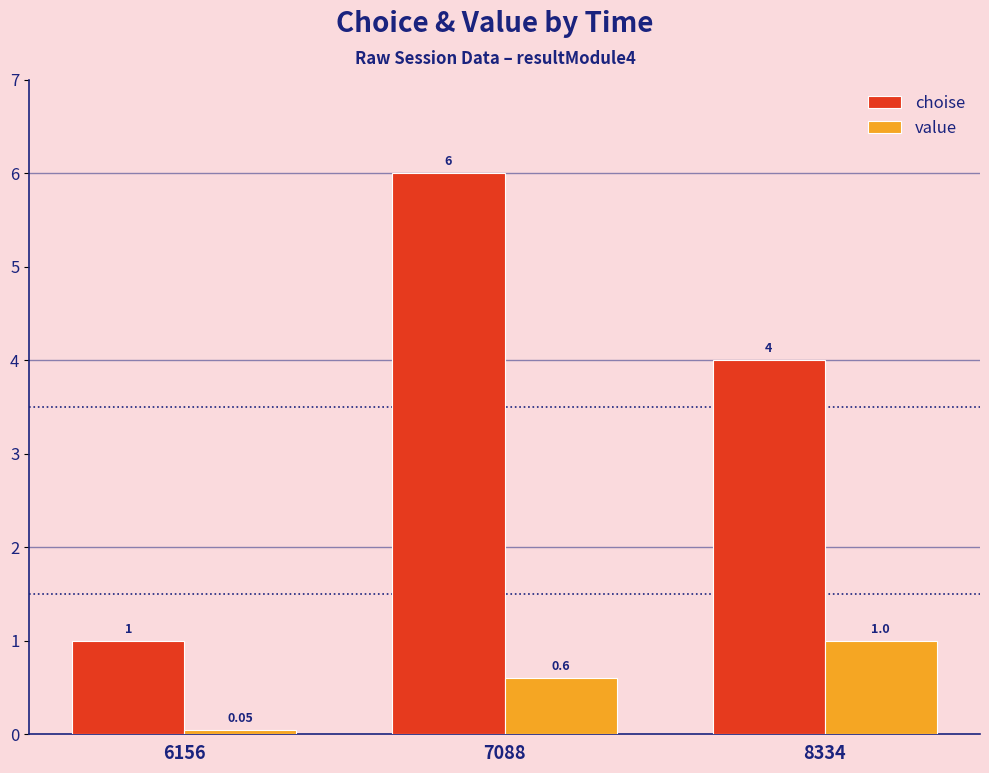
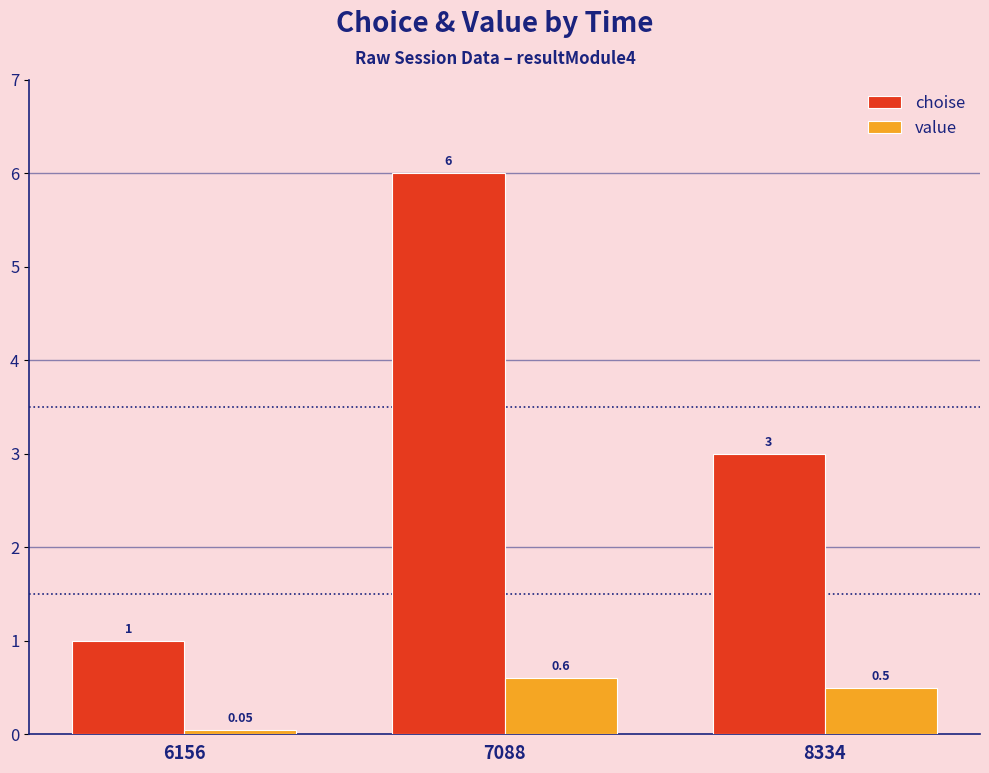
choise, 8334: 4 -> 3
value, 8334: 1.0 -> 0.5
